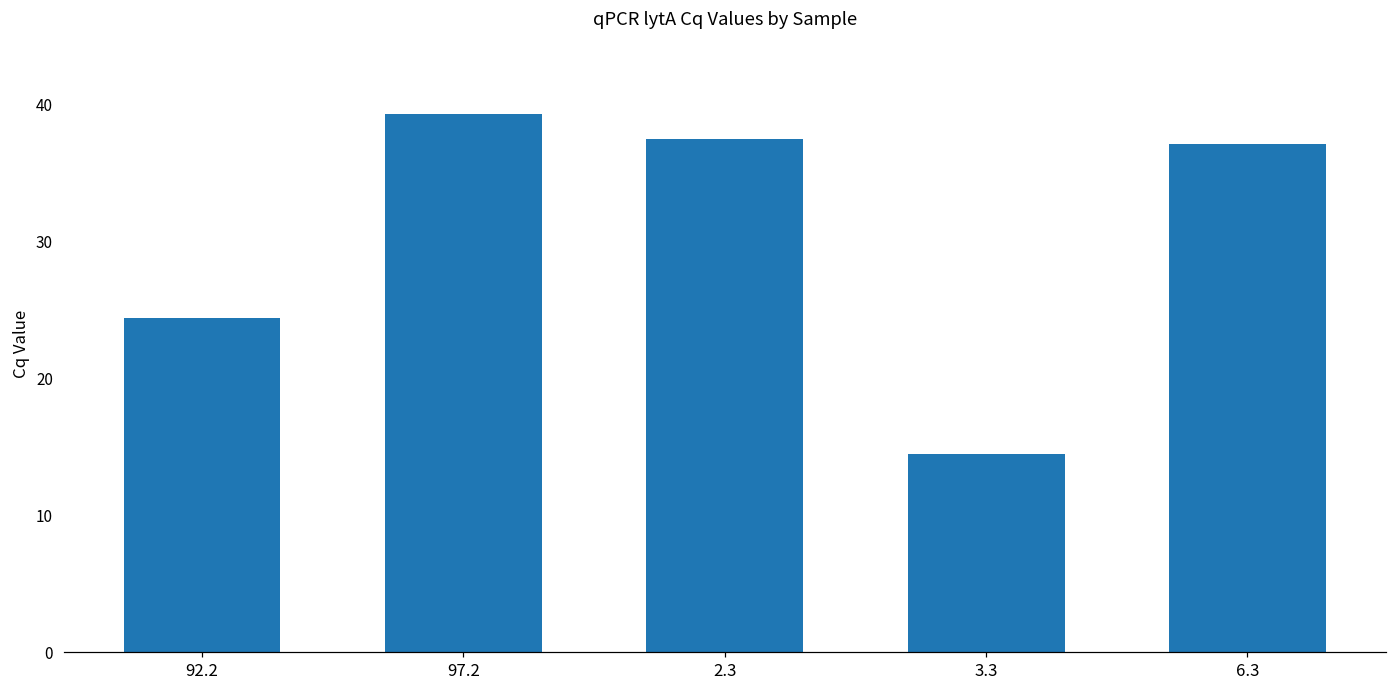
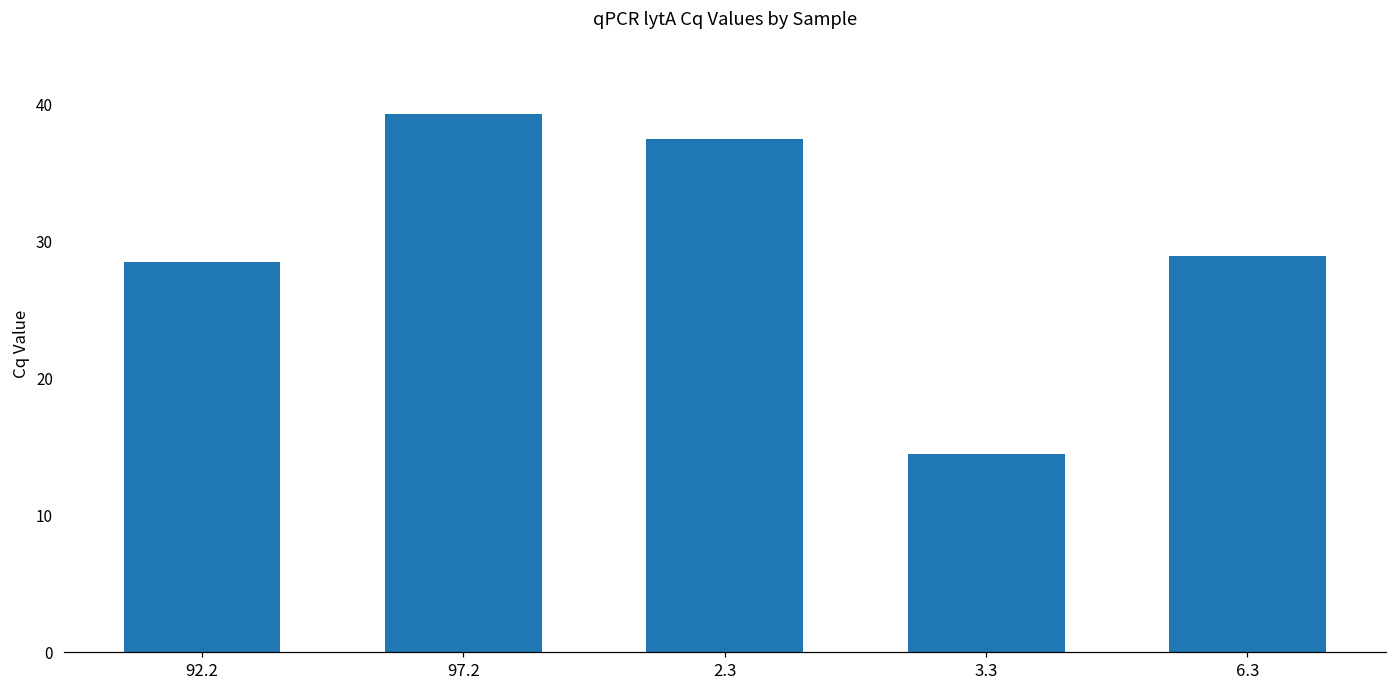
92.2: 24.4 -> 28.5
6.3: 37.1 -> 28.9
